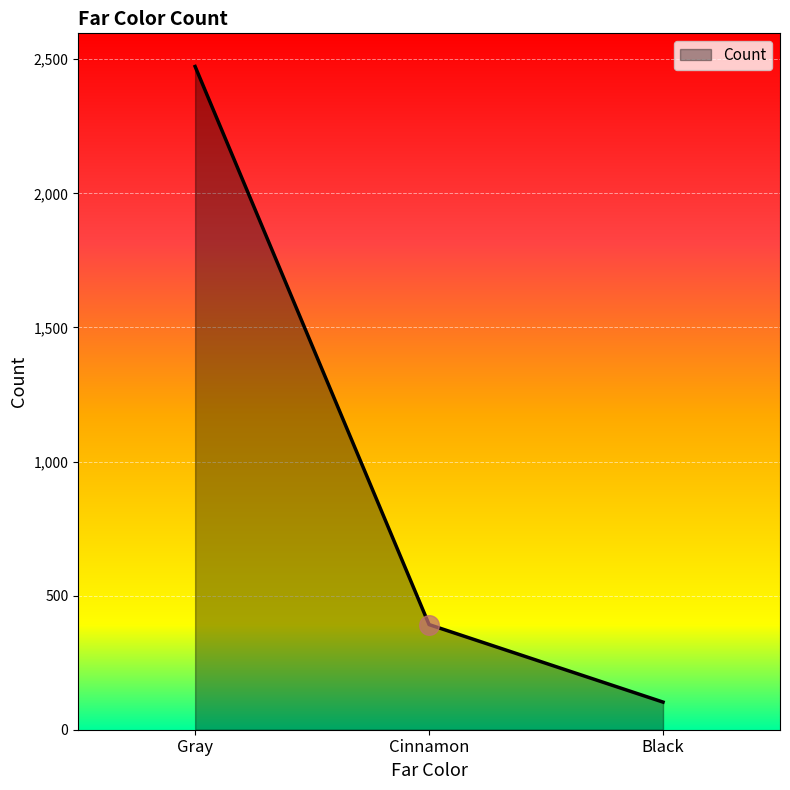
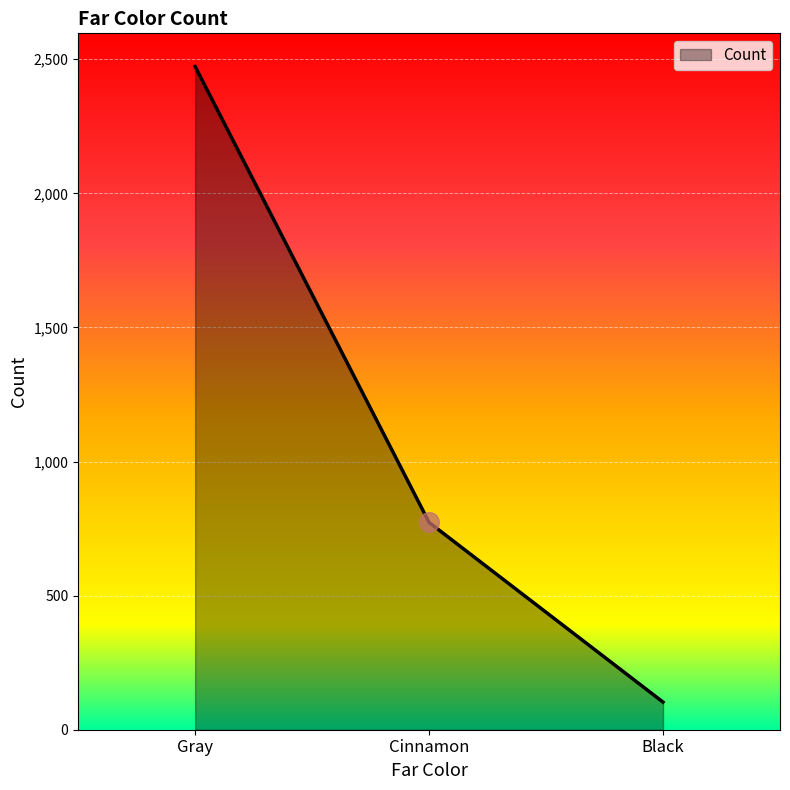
Count, Cinnamon: 390 -> 770
